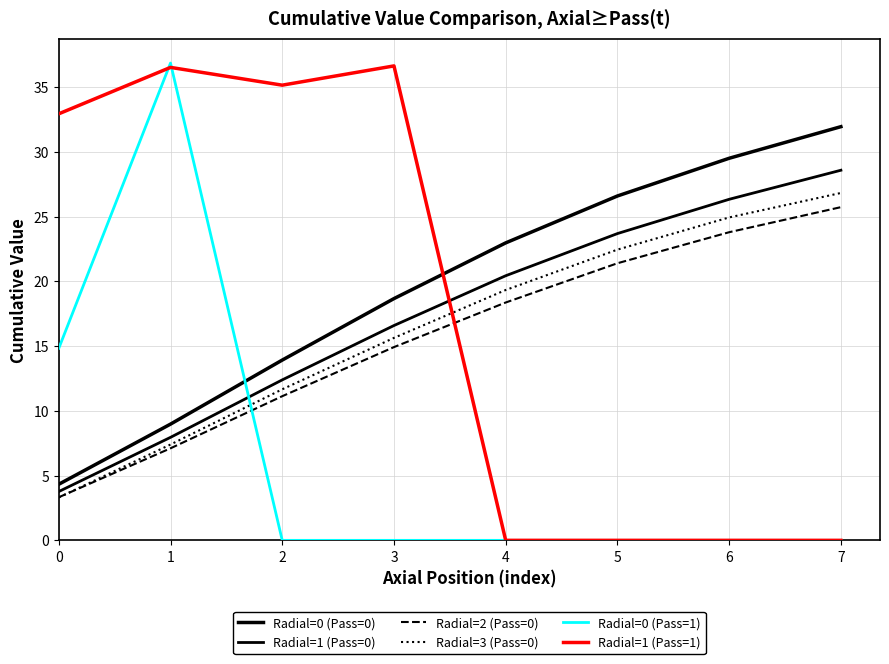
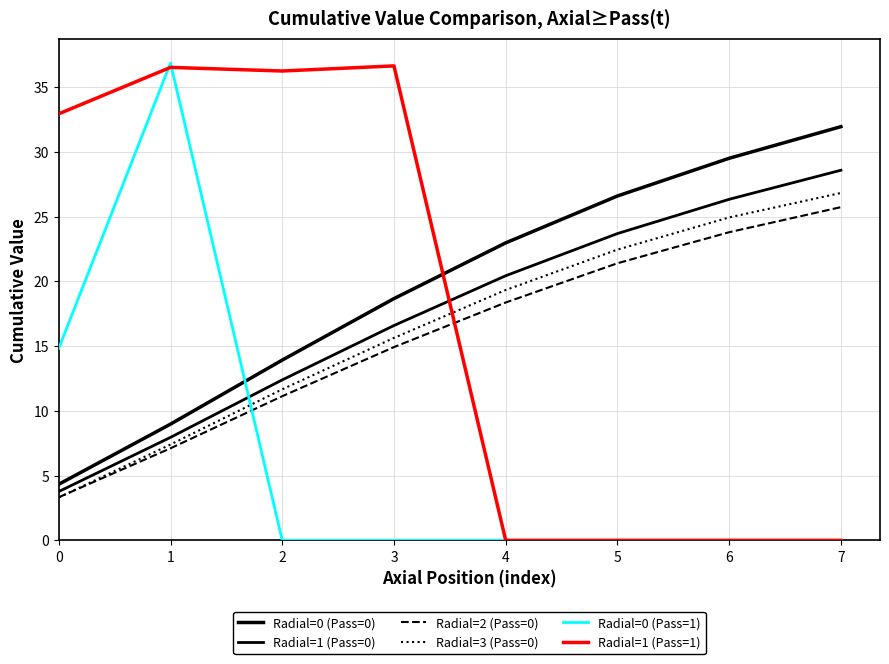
Radial=1 (Pass=1), 2: 35.1 -> 36.2
